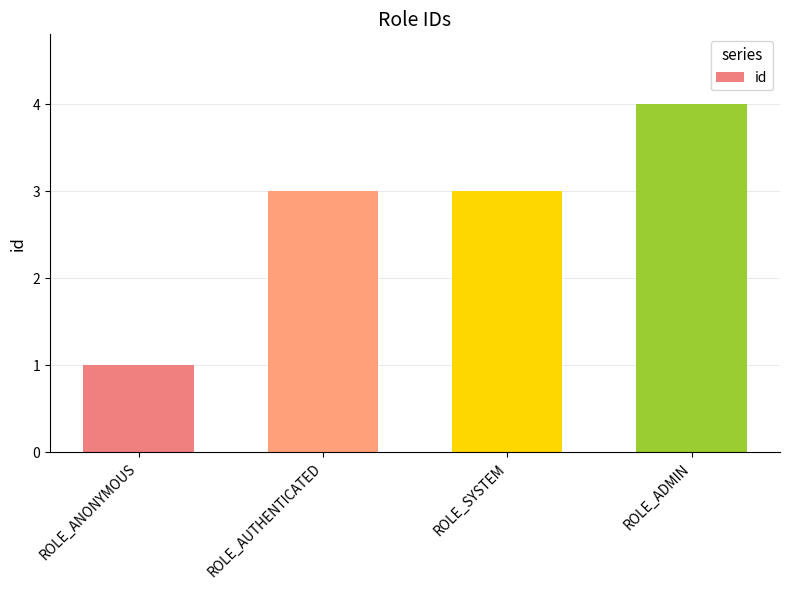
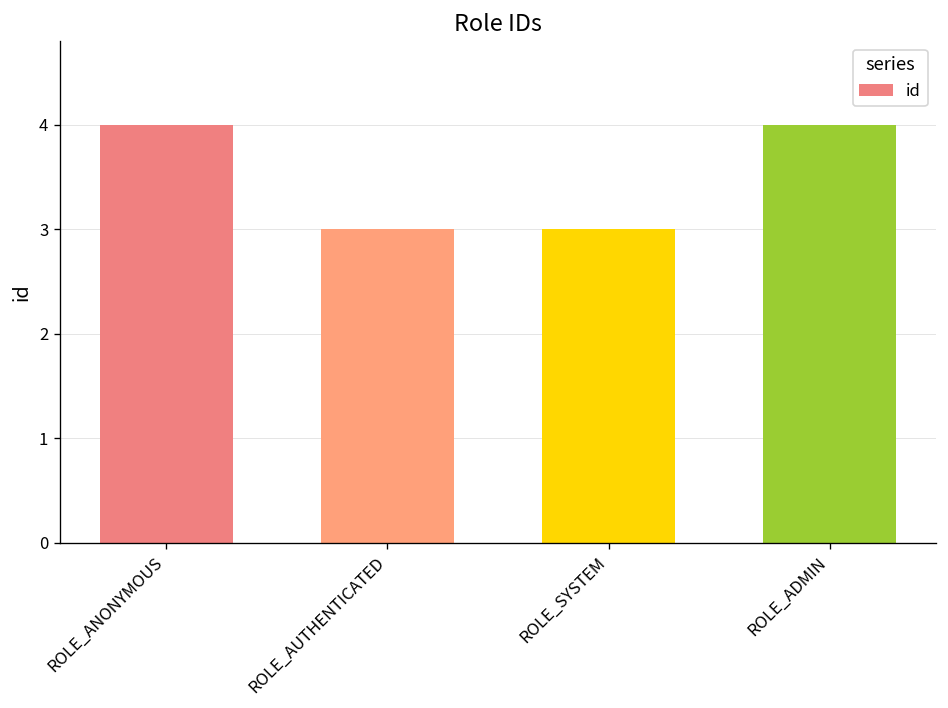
ROLE_ANONYMOUS: 1 -> 4
